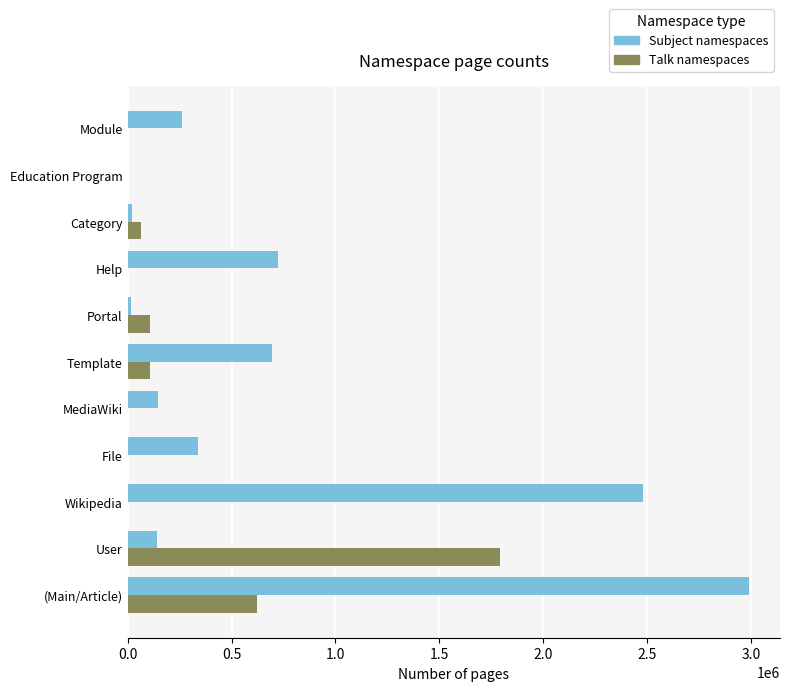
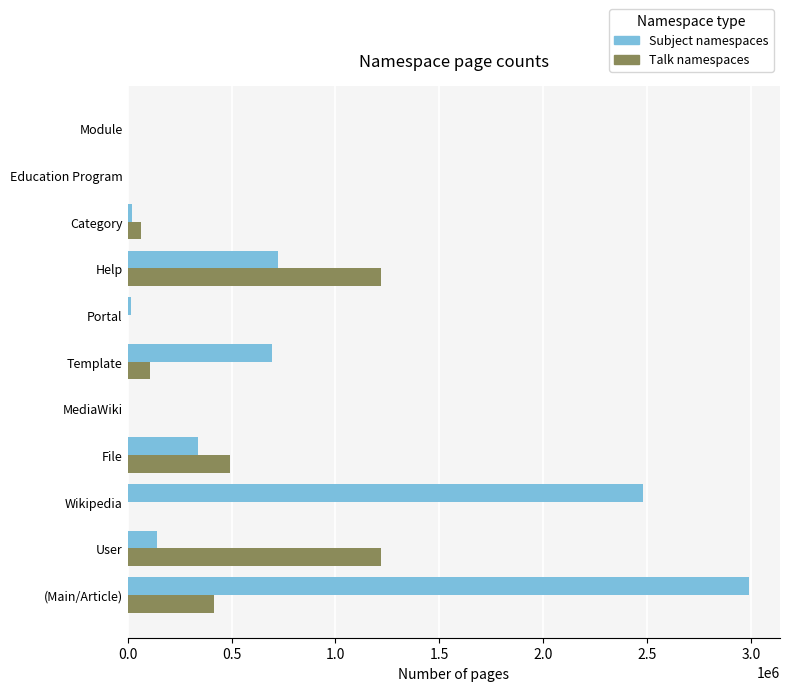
Subject namespaces, Module: 260000 -> 0
Talk namespaces, Help: 0 -> 1220000
Talk namespaces, Portal: 110000 -> 0
Subject namespaces, MediaWiki: 140000 -> 0
Talk namespaces, File: 0 -> 490000
Talk namespaces, User: 1790000 -> 1220000
Talk namespaces, (Main/Article): 620000 -> 420000
